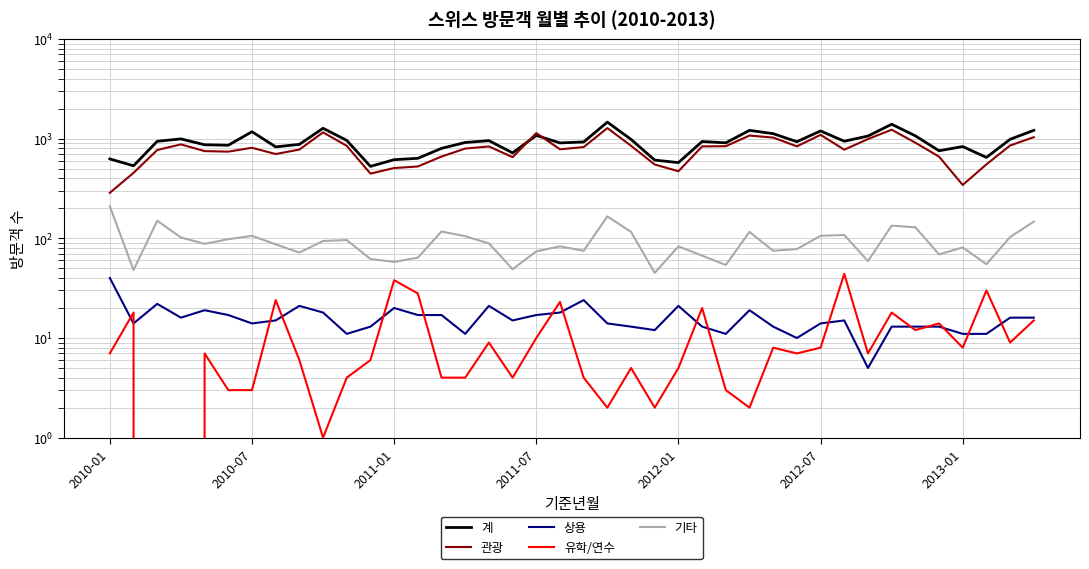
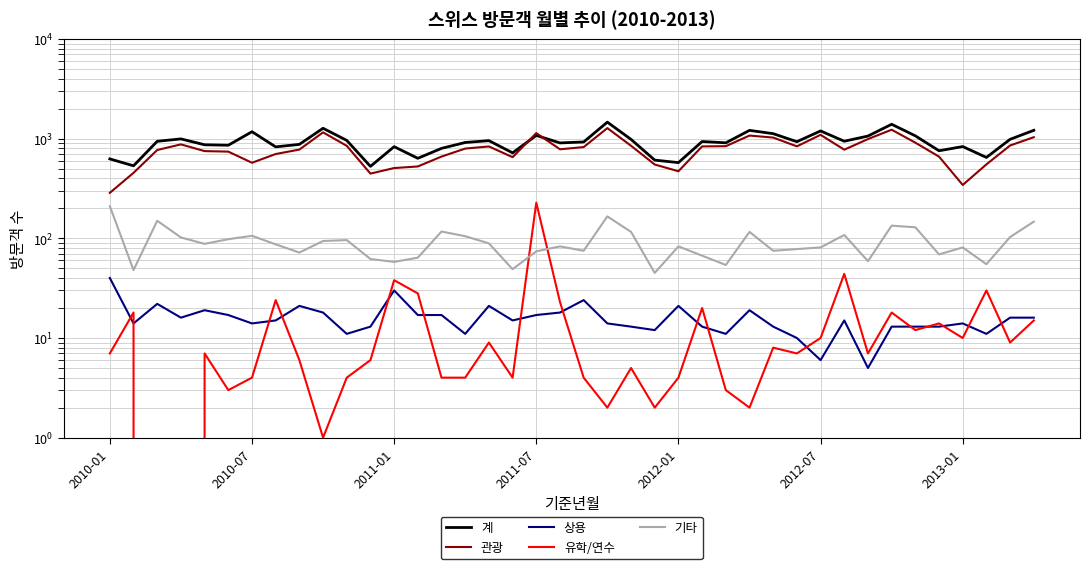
관광, 2010-07: 800 -> 600
유학/연수, 2010-07: 3 -> 4
계, 2011-01: 600 -> 800
상용, 2011-01: 20 -> 30
유학/연수, 2011-07: 10 -> 230
유학/연수, 2012-01: 5 -> 4
상용, 2012-07: 14 -> 6
유학/연수, 2012-07: 8 -> 10
기타, 2012-07: 110 -> 80
상용, 2013-01: 11 -> 14
유학/연수, 2013-01: 8 -> 10
